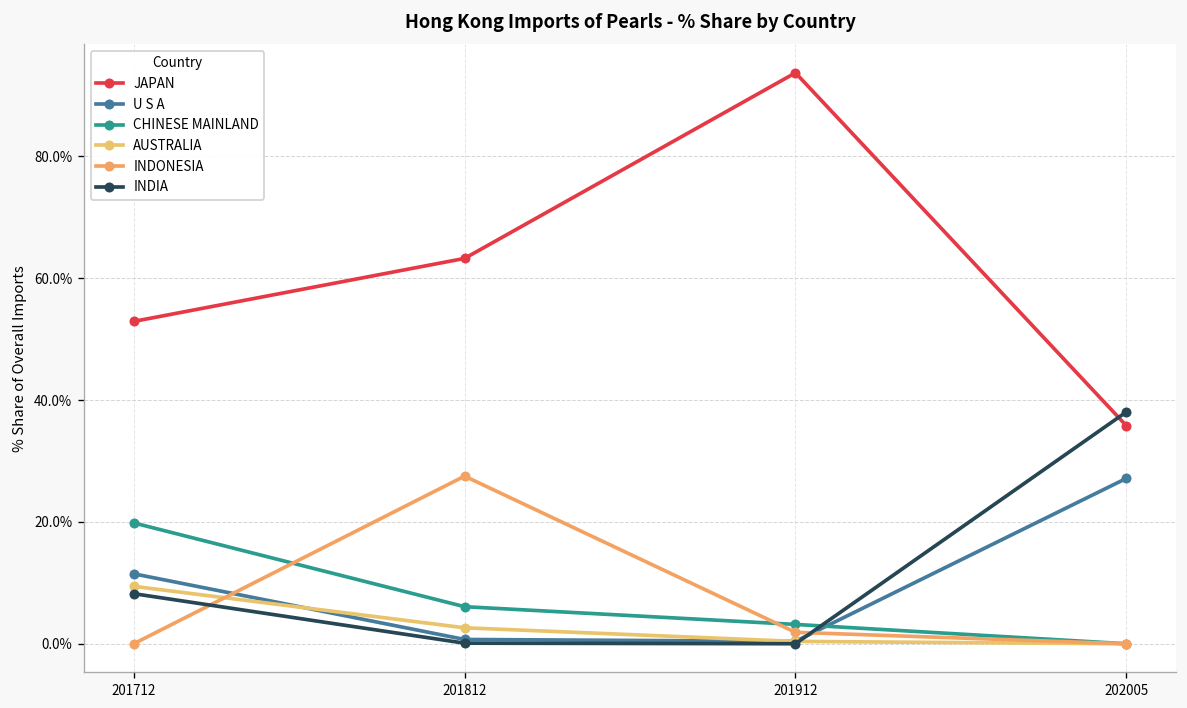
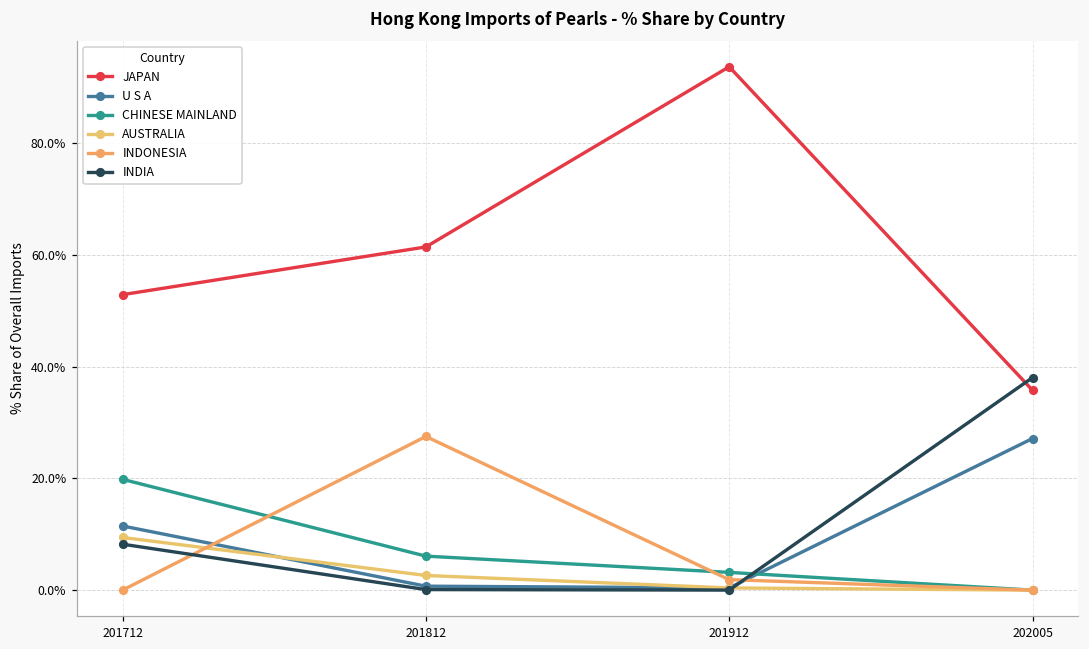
JAPAN, 201812: 63% -> 61%
